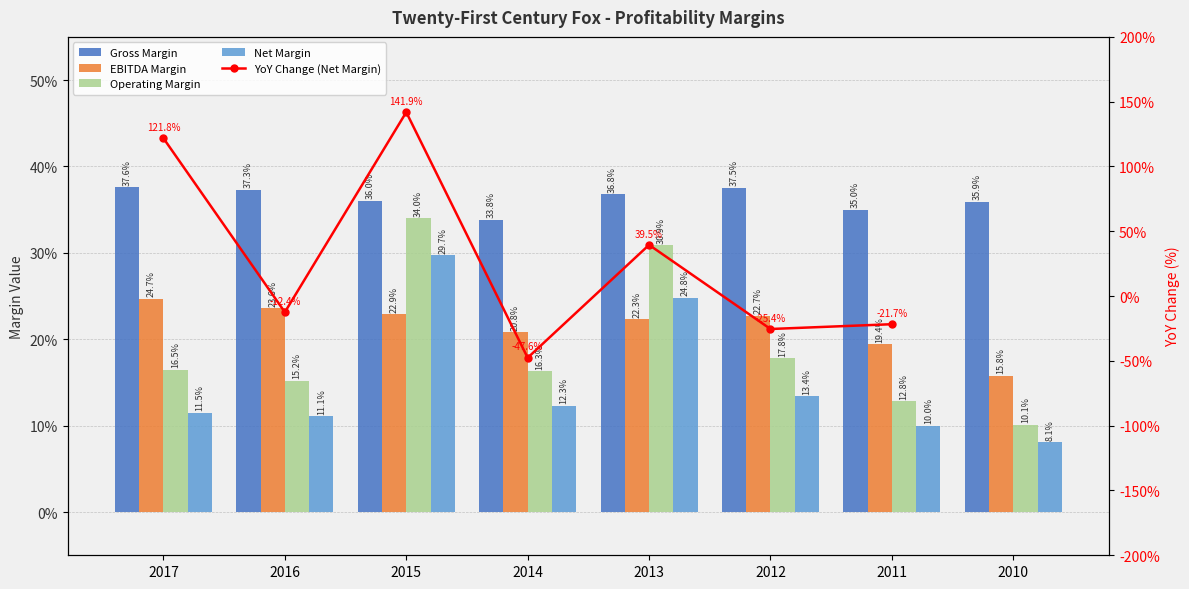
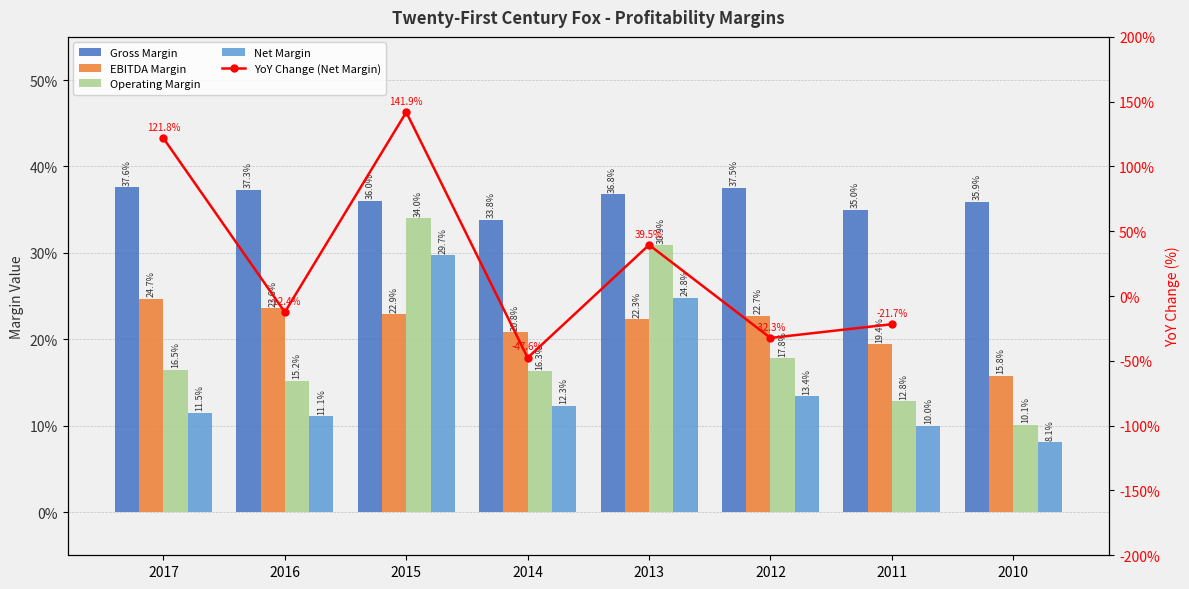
YoY Change (Net Margin), 2012: -25.4% -> -32.3%
